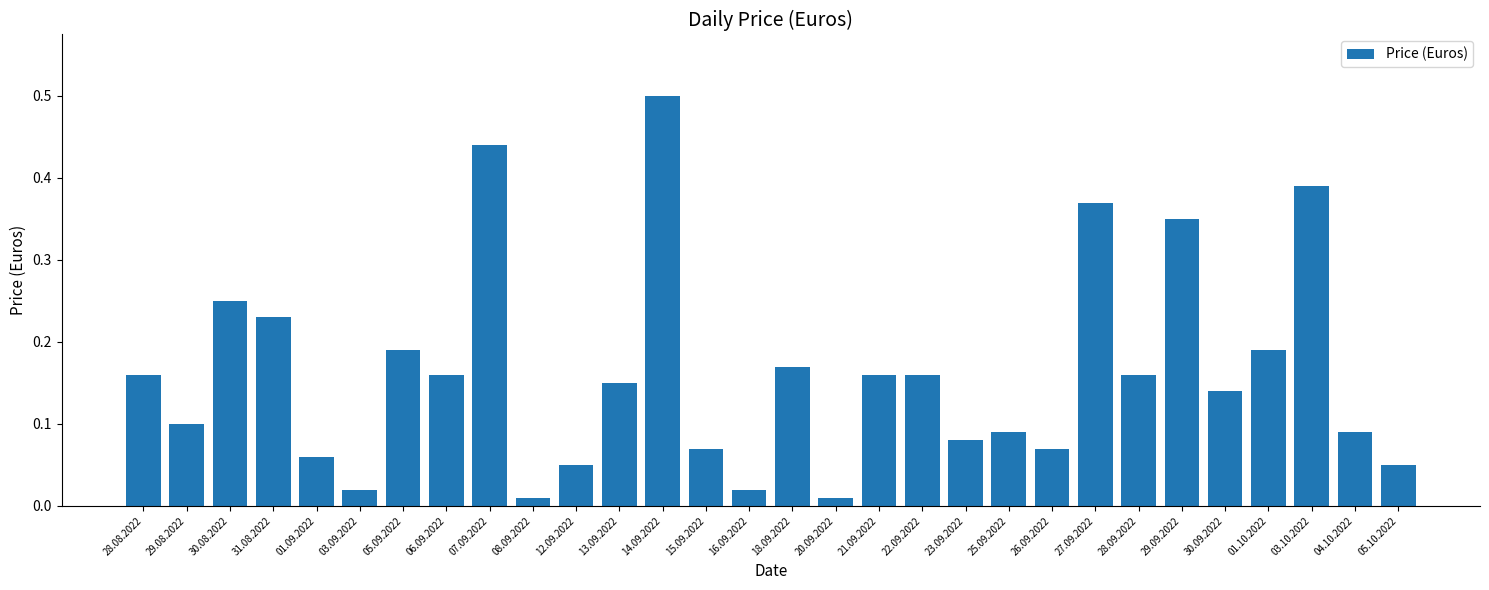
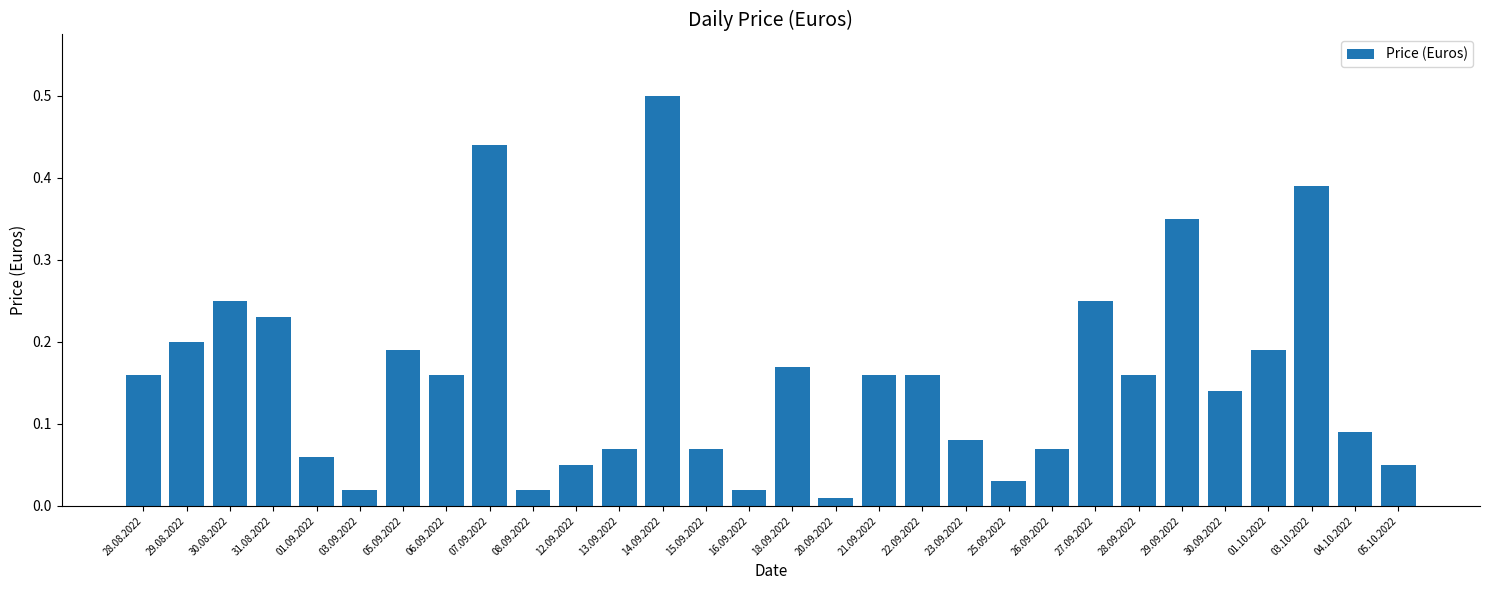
29.08.2022: 0.1 -> 0.2
08.09.2022: 0.01 -> 0.02
13.09.2022: 0.15 -> 0.07
25.09.2022: 0.09 -> 0.03
27.09.2022: 0.37 -> 0.25
